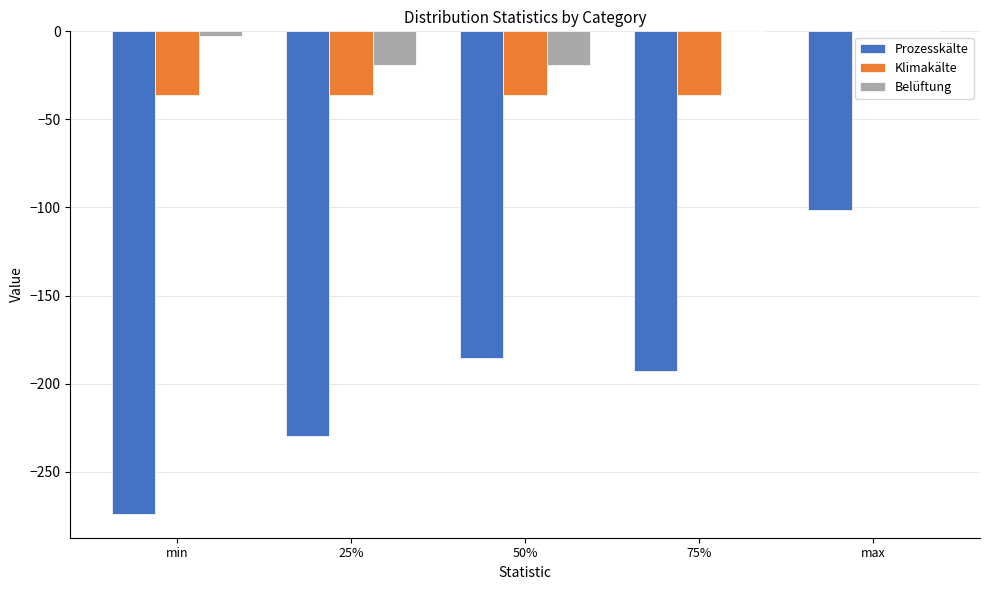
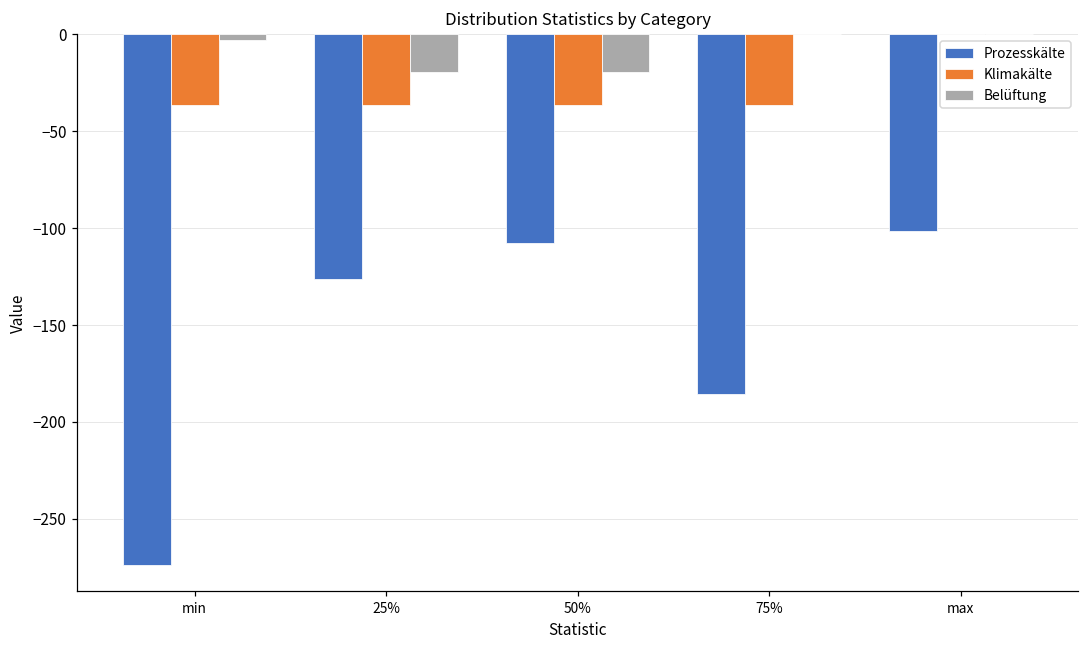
Prozesskälte, 25%: -230 -> -126
Prozesskälte, 50%: -185 -> -108
Prozesskälte, 75%: -193 -> -185
